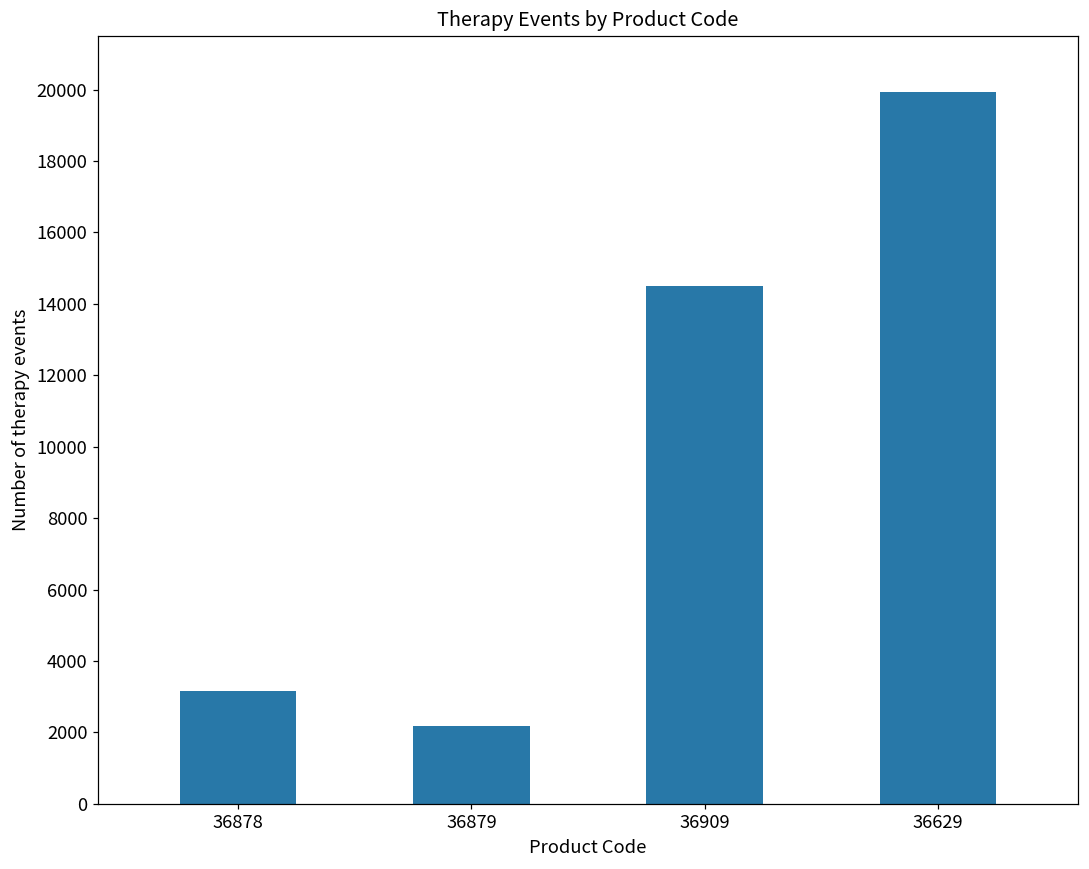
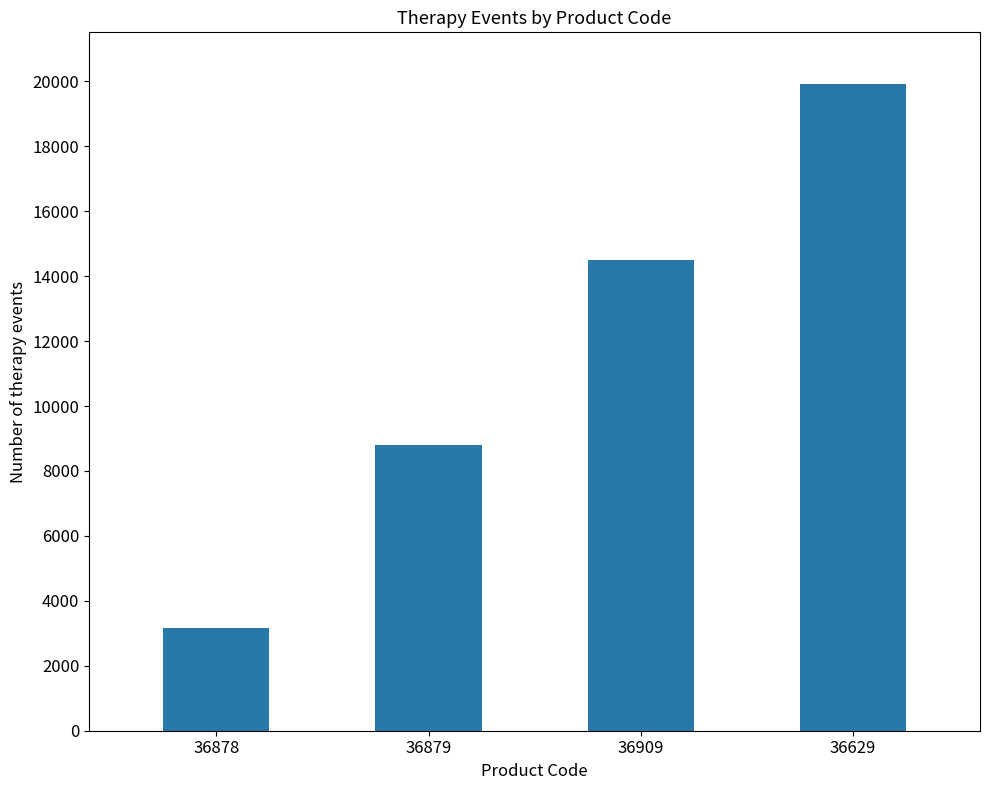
36879: 2200 -> 8800
